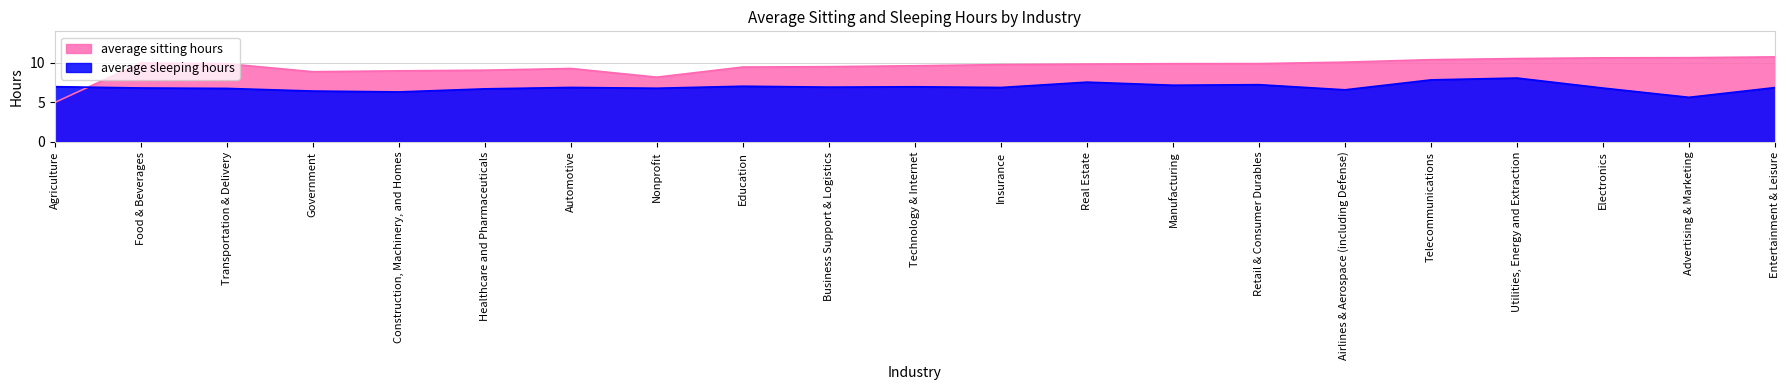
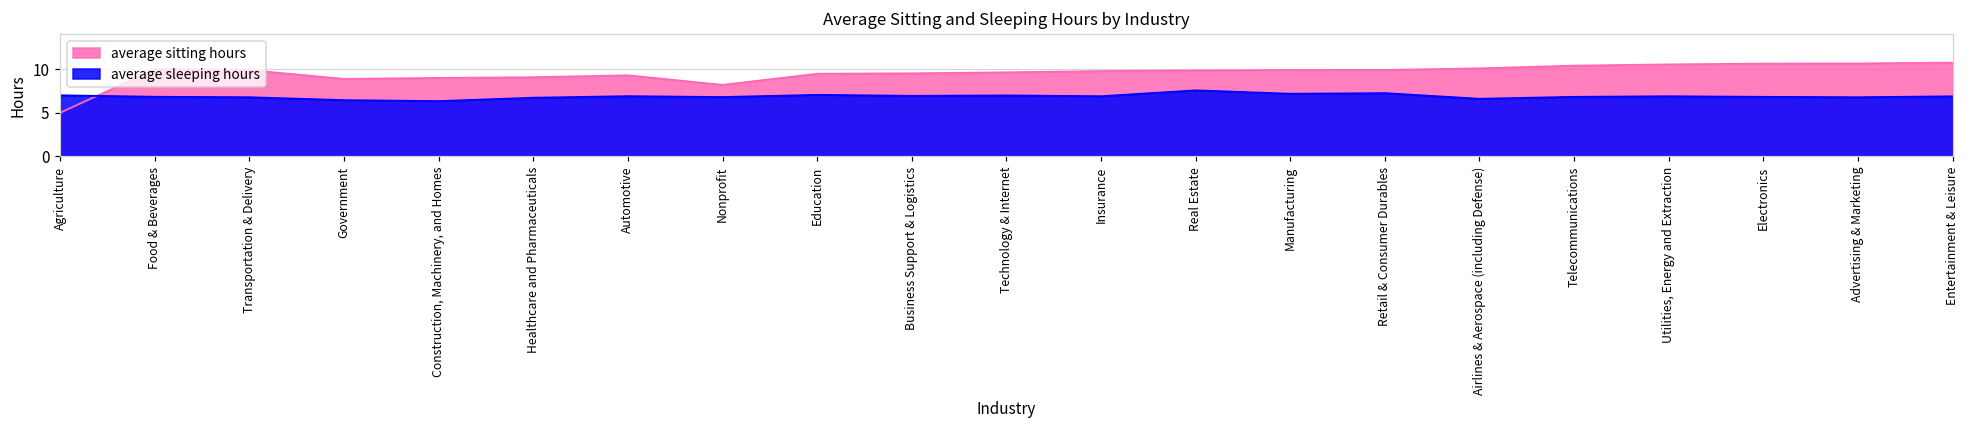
average sleeping hours, Telecommunications: 8 -> 7
average sleeping hours, Utilities, Energy and Extraction: 8 -> 7
average sleeping hours, Advertising & Marketing: 6 -> 7
